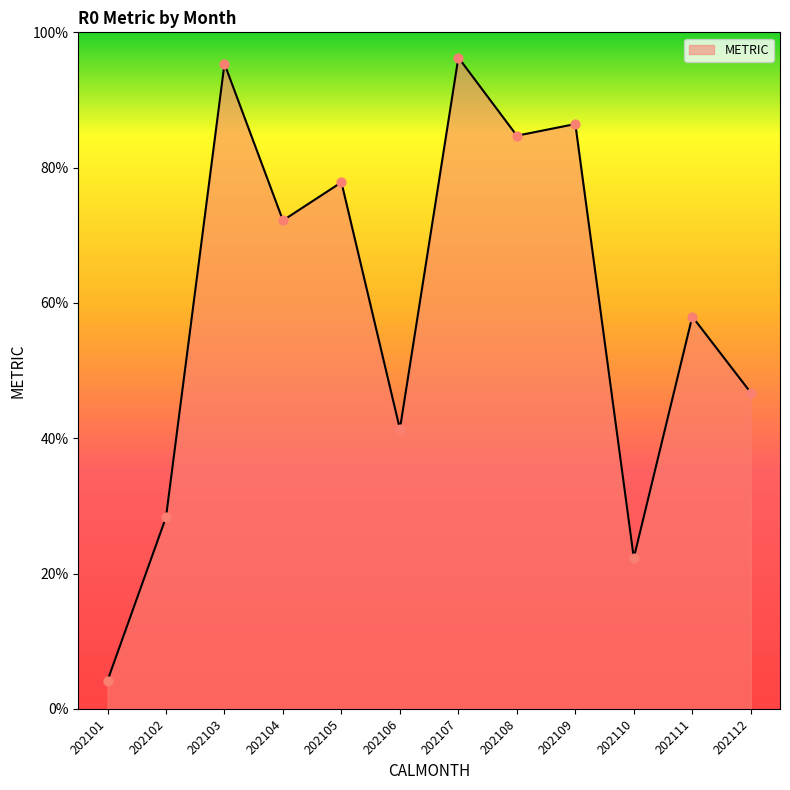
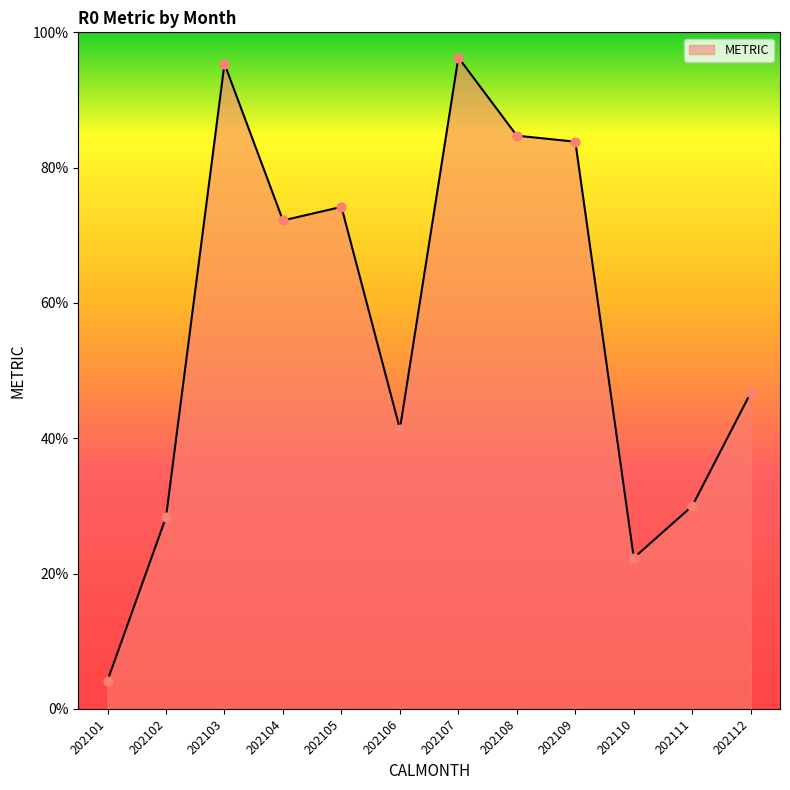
202105: 78% -> 74%
202109: 86% -> 84%
202111: 58% -> 30%
